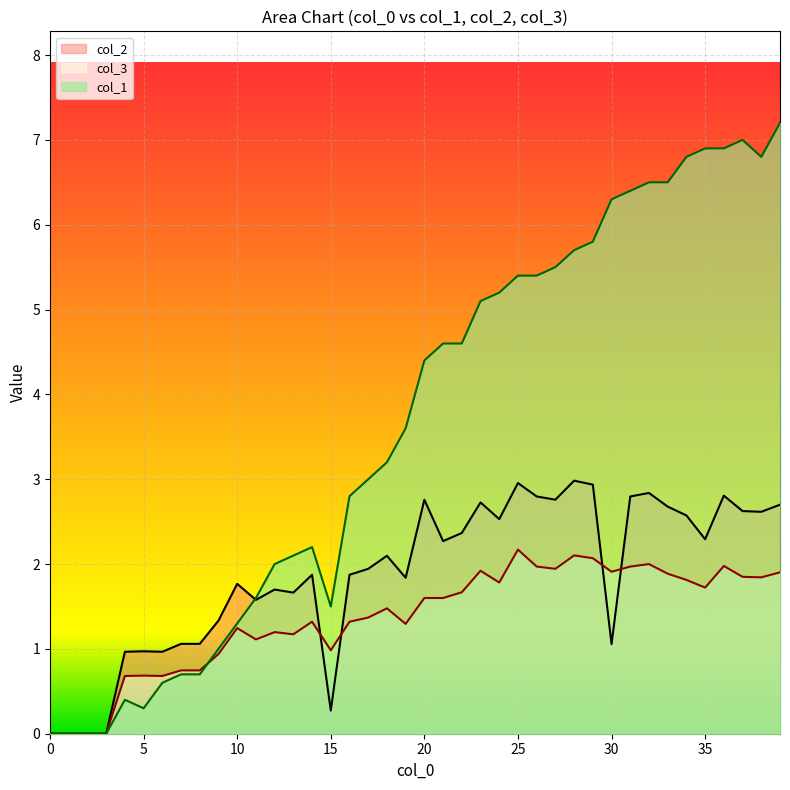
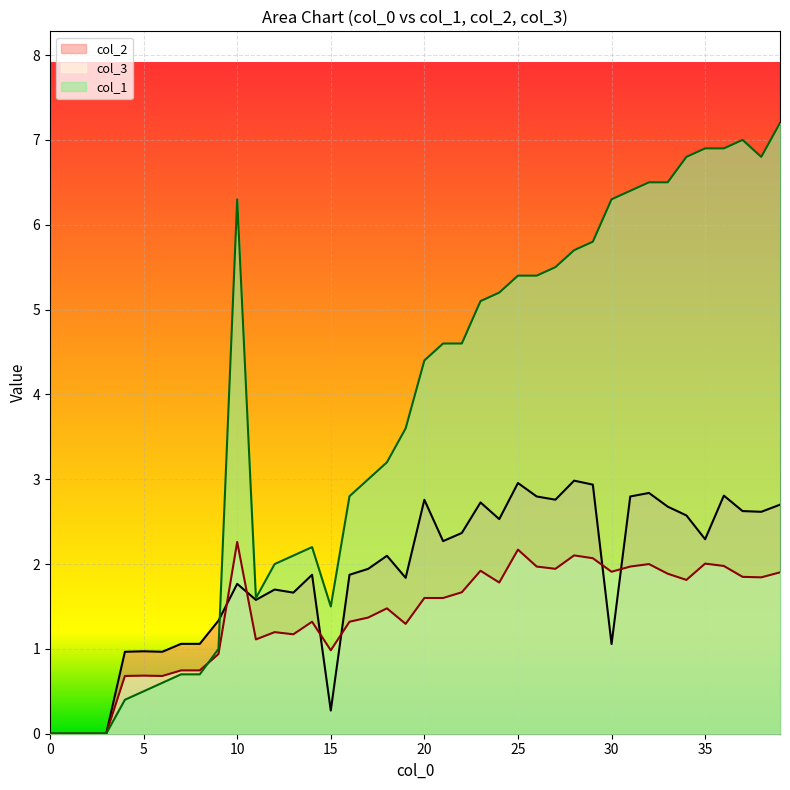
col_1, 5: 0.3 -> 0.5
col_3, 10: 1.2 -> 2.3
col_1, 10: 1.3 -> 6.3
col_3, 35: 1.7 -> 2.0
